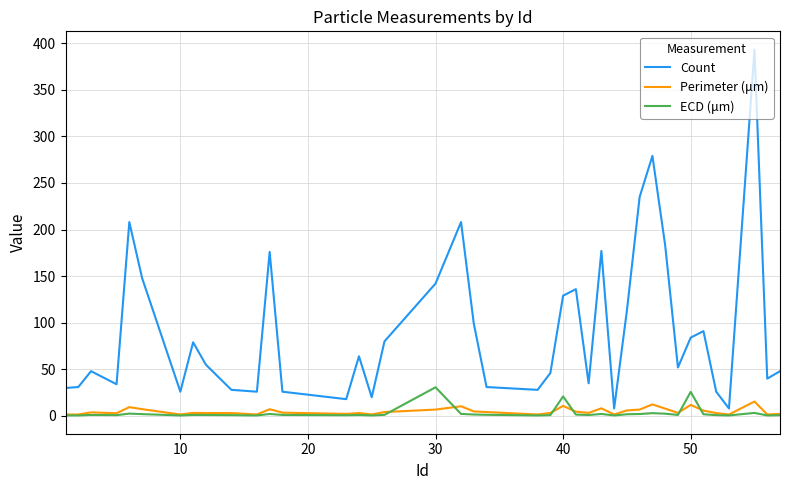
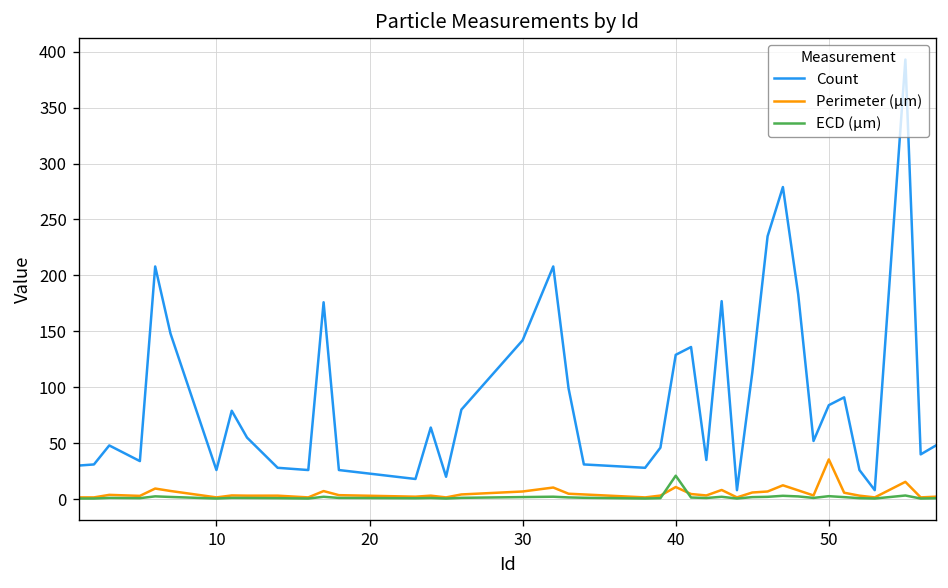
ECD (μm), 30: 30 -> 0
Perimeter (μm), 50: 10 -> 40
ECD (μm), 50: 30 -> 0
